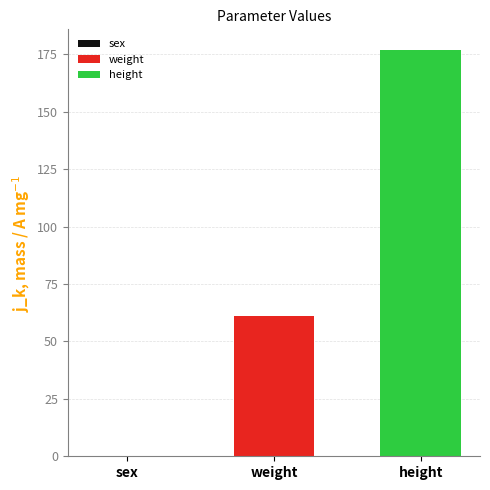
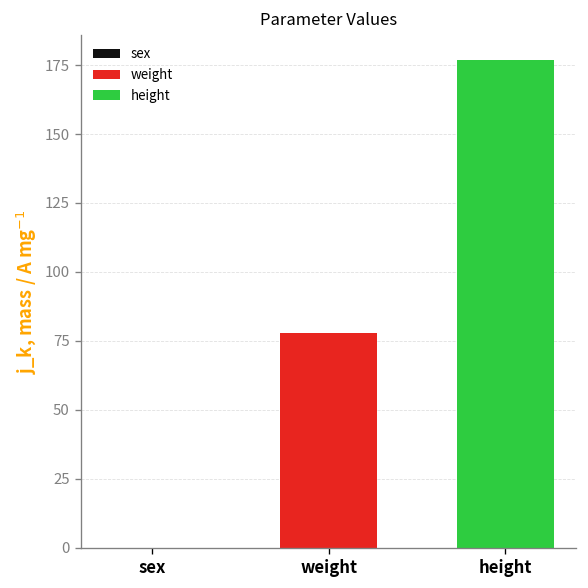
weight: 61 -> 78
